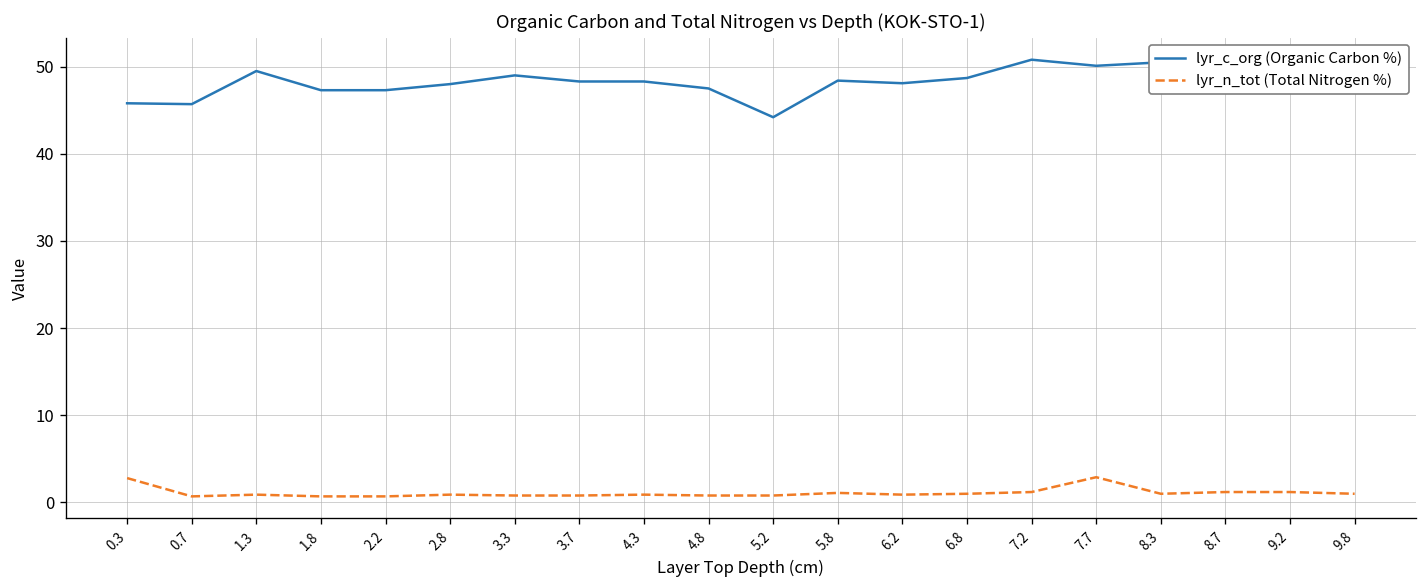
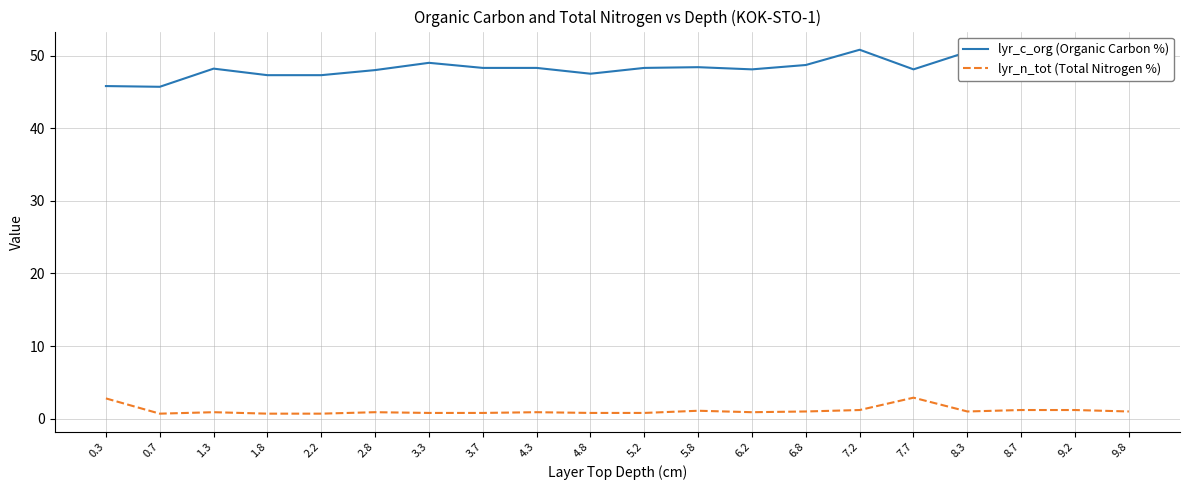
lyr_c_org (Organic Carbon %), 1.3: 50 -> 48
lyr_c_org (Organic Carbon %), 5.2: 44 -> 48
lyr_c_org (Organic Carbon %), 7.7: 50 -> 48
